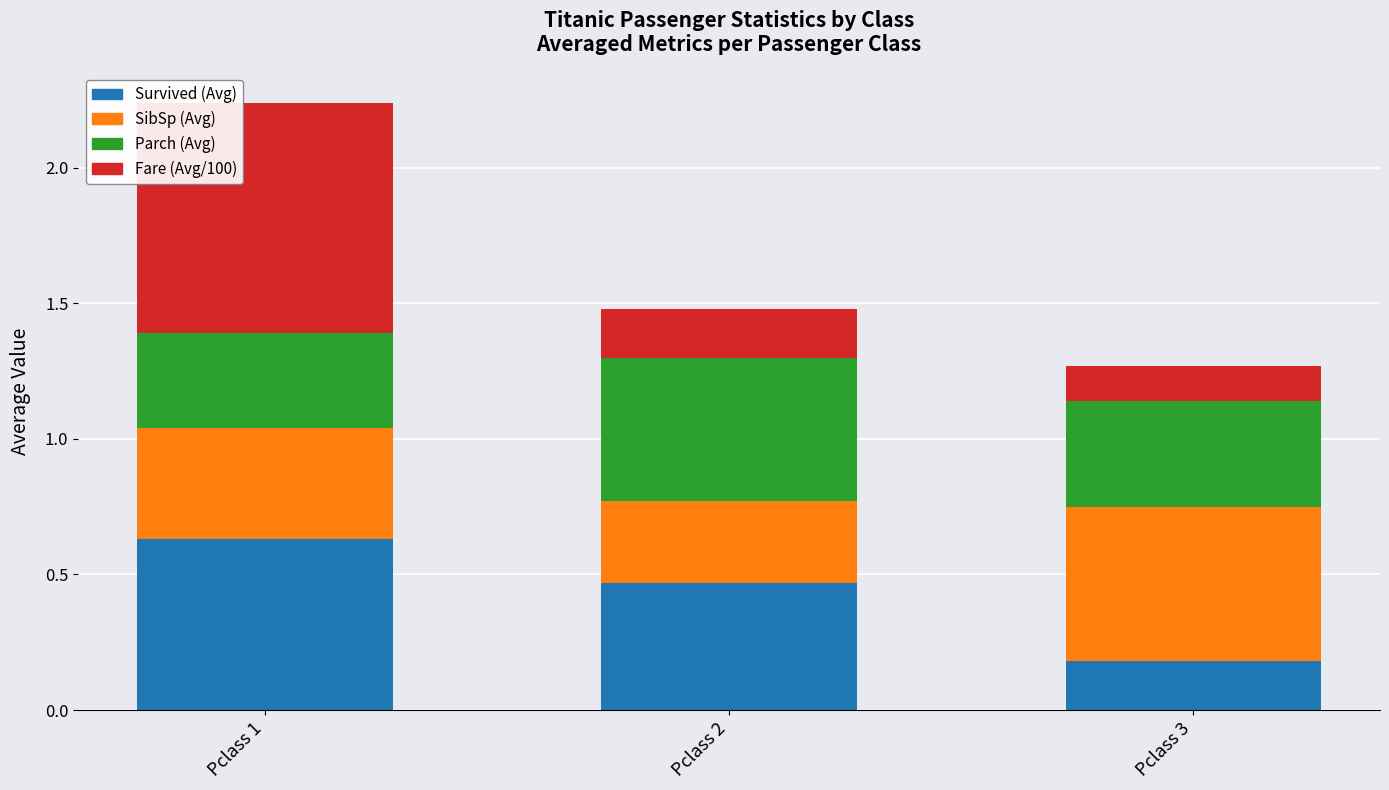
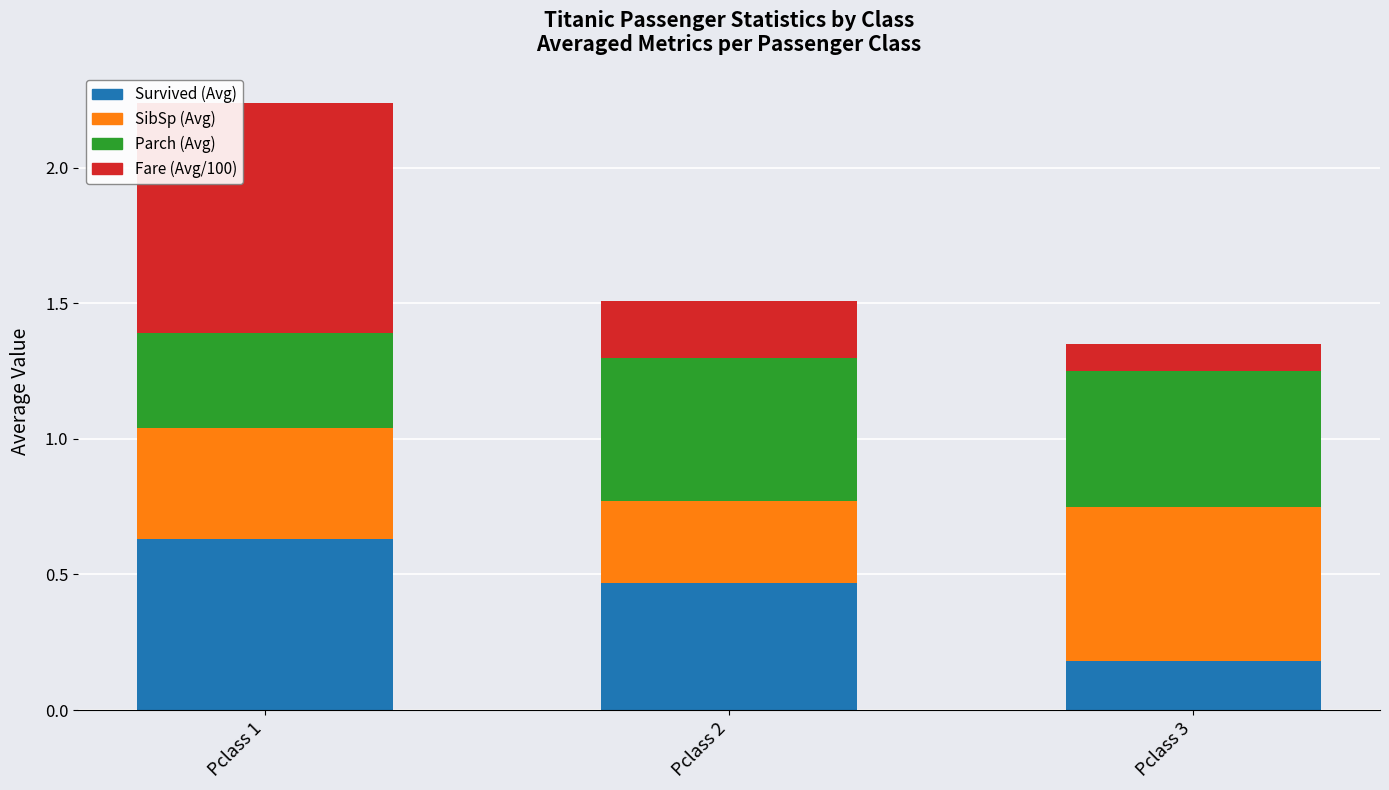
Fare (Avg/100), Pclass 2: 0.18 -> 0.21
Parch (Avg), Pclass 3: 0.39 -> 0.50
Fare (Avg/100), Pclass 3: 0.13 -> 0.10
